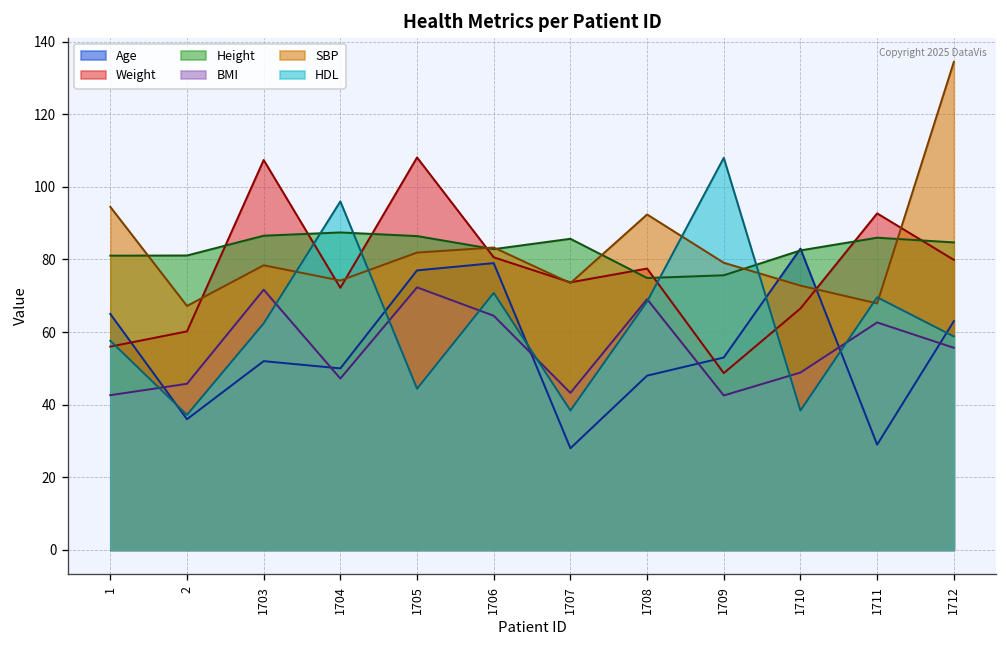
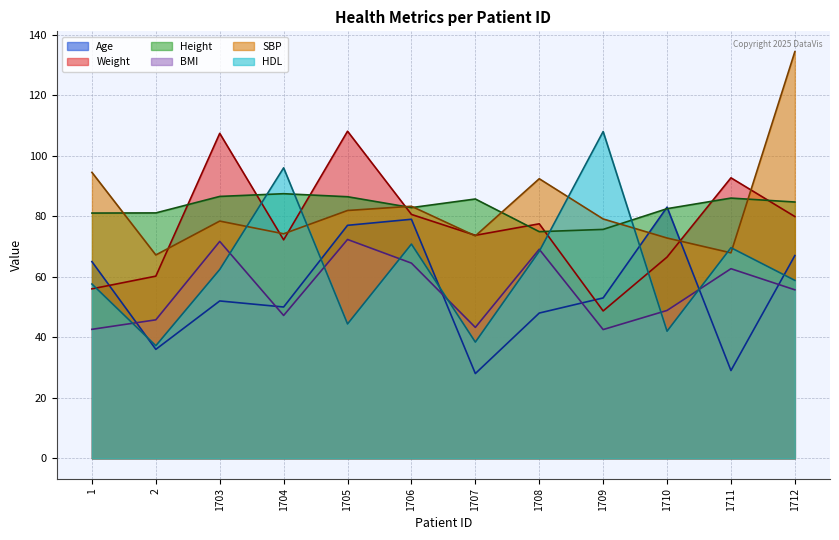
HDL, 1710: 38 -> 42
Age, 1712: 63 -> 67
